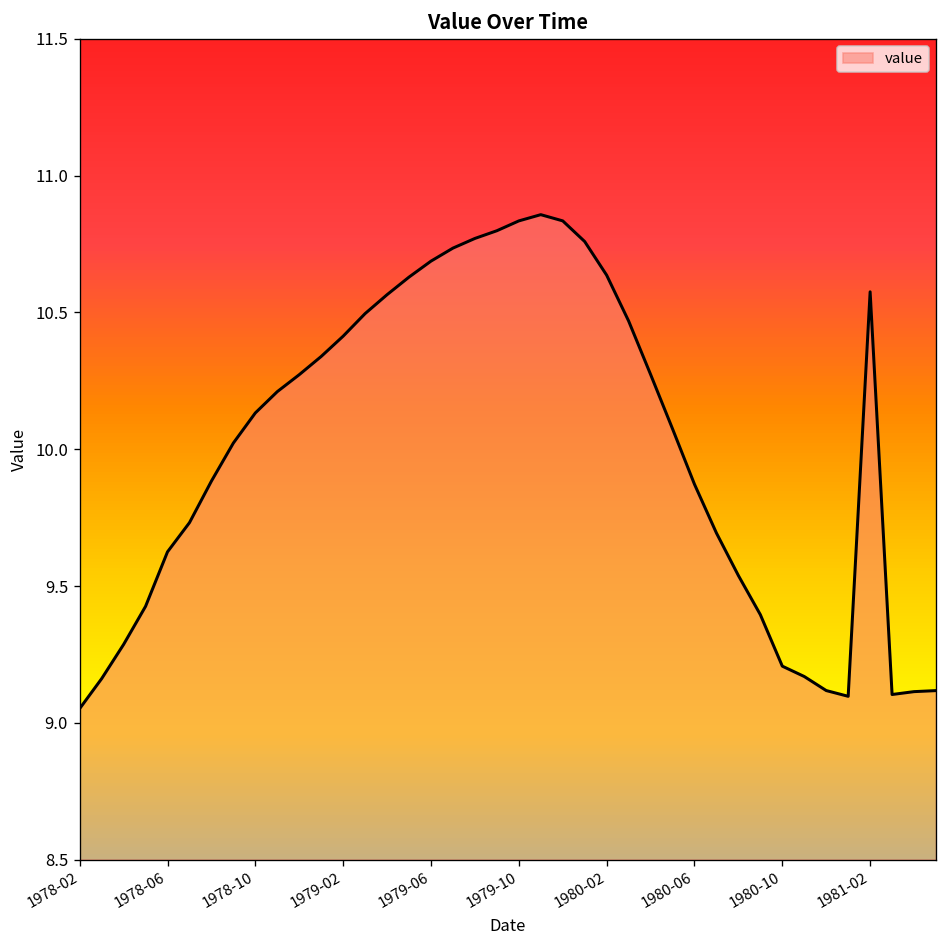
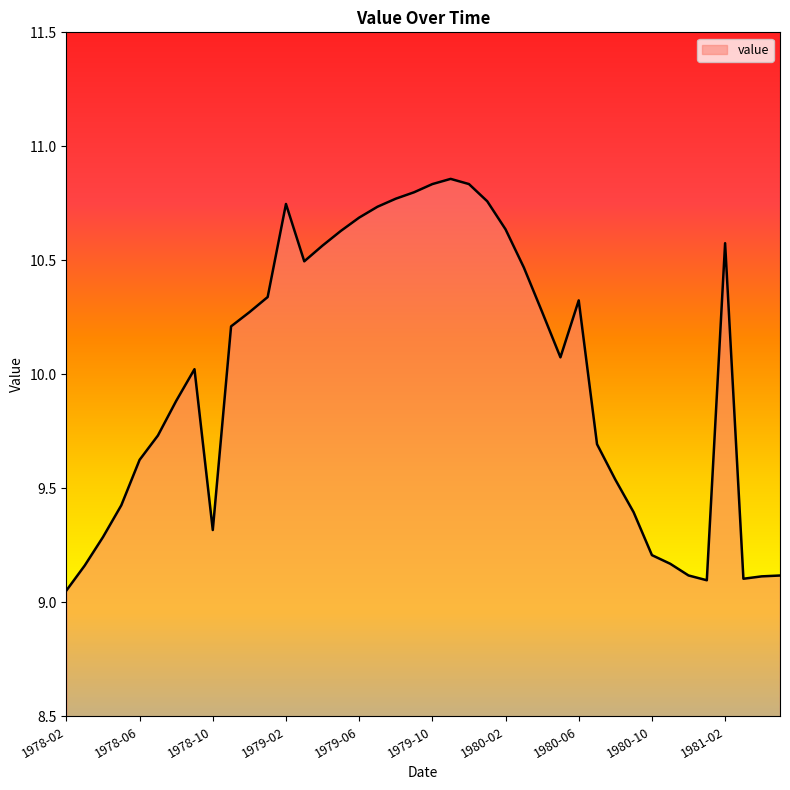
1978-10: 10.13 -> 9.32
1979-02: 10.41 -> 10.75
1980-06: 9.87 -> 10.32
